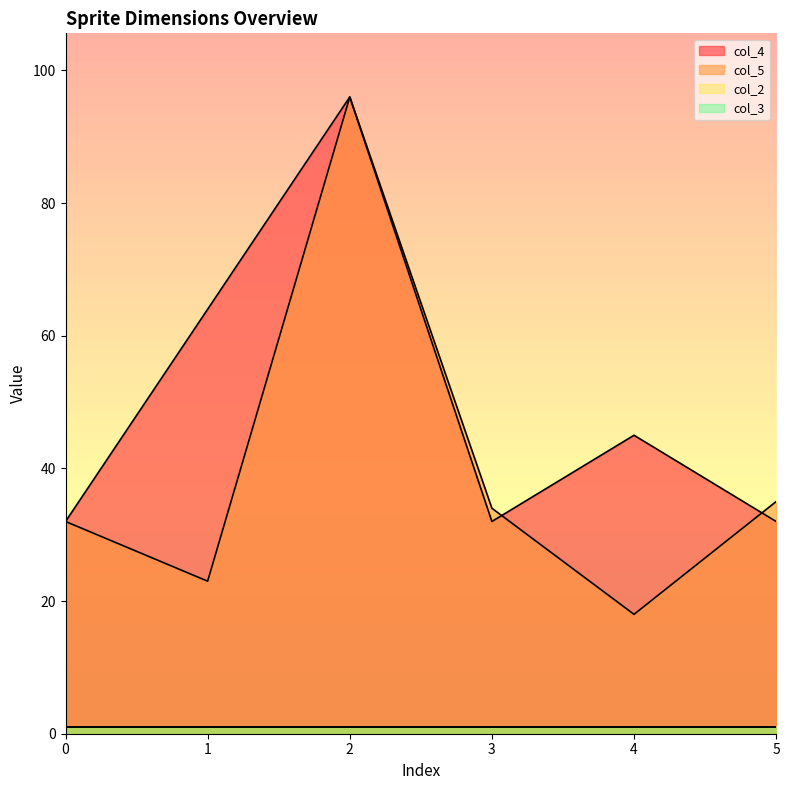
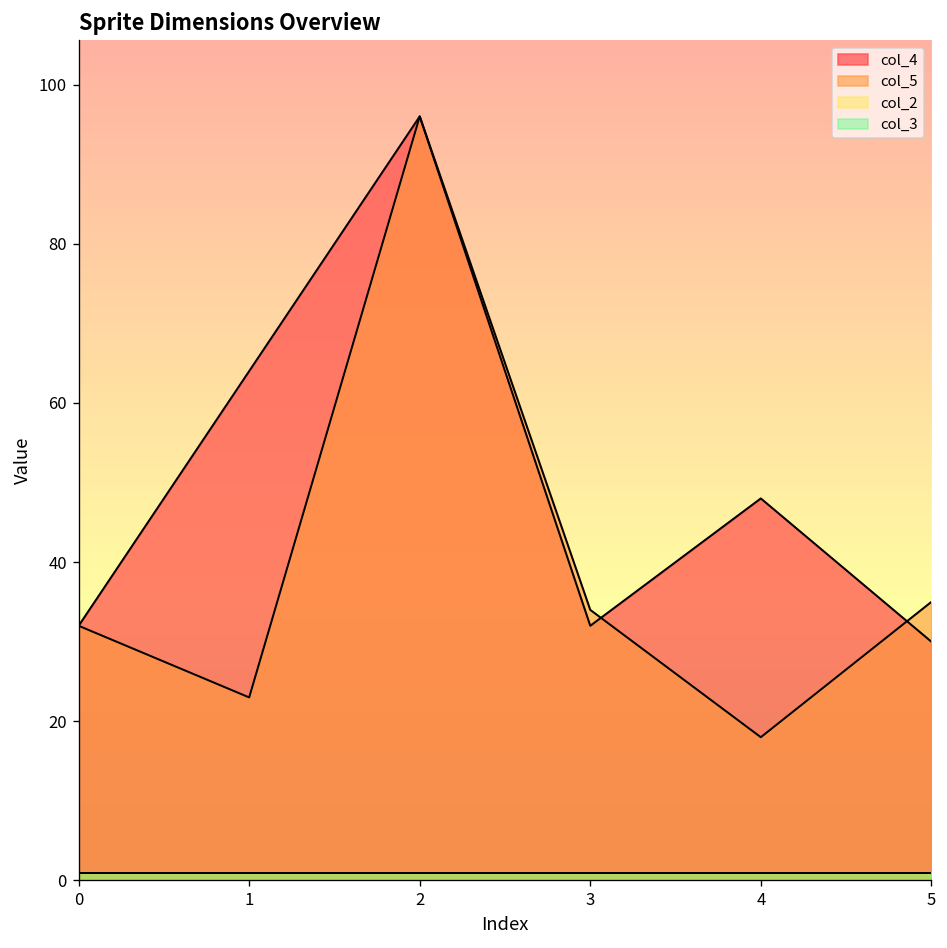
col_4, 4: 45 -> 48
col_4, 5: 32 -> 30
